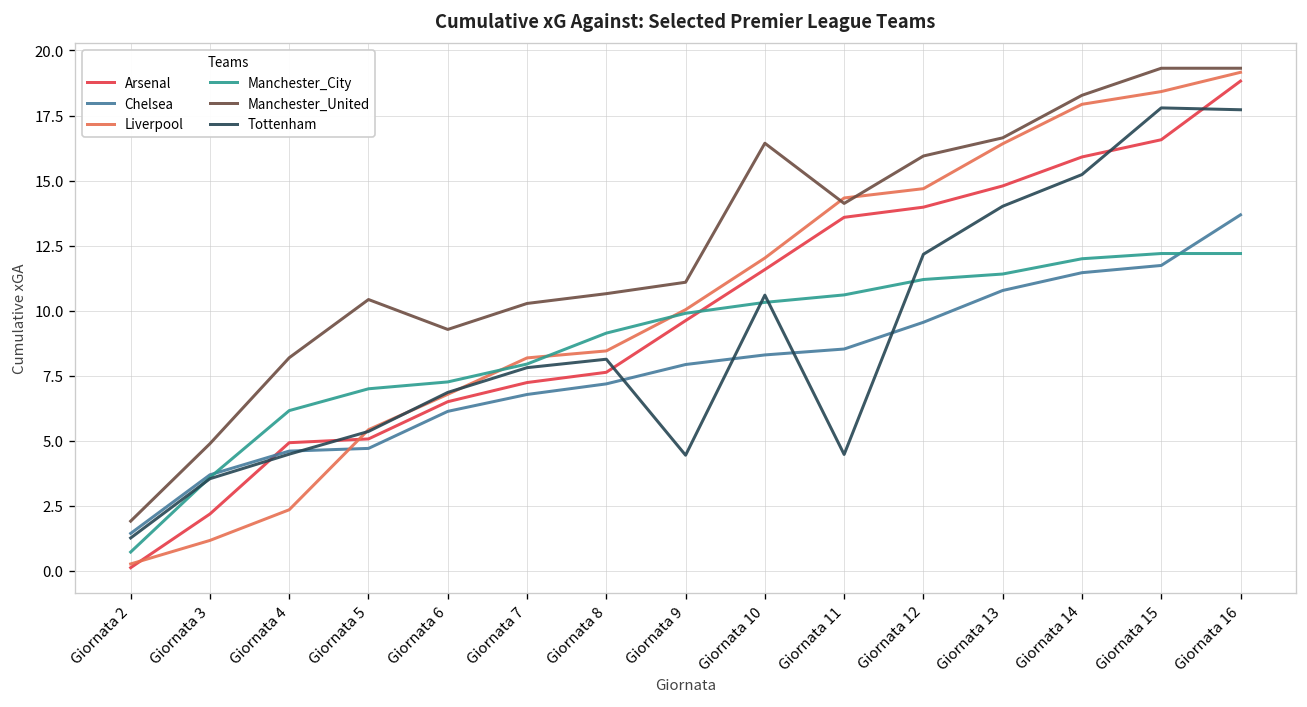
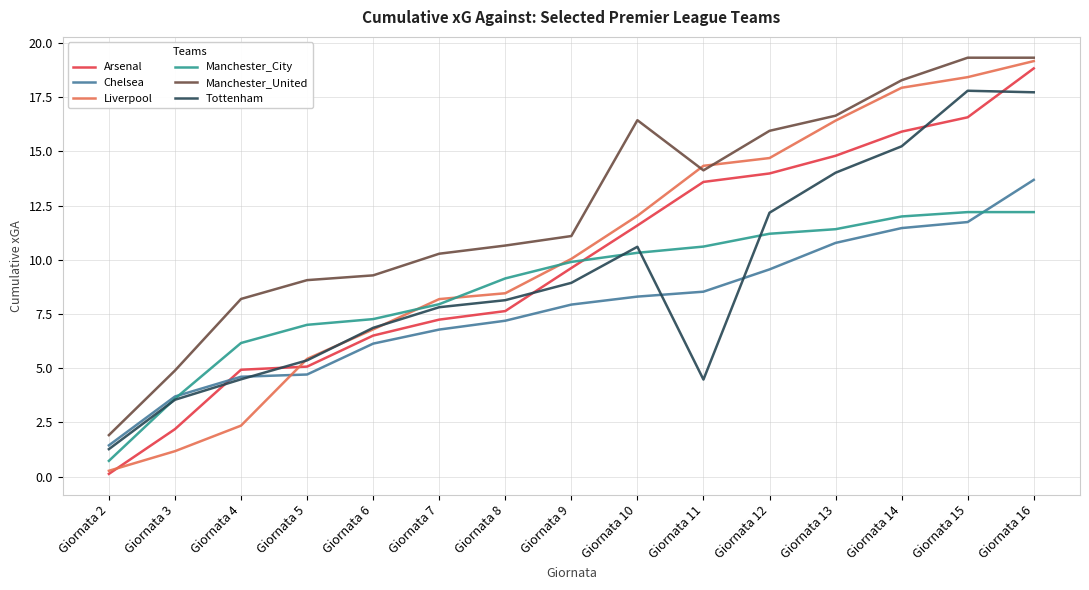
Manchester_United, Giornata 5: 10.4 -> 9.1
Tottenham, Giornata 9: 4.4 -> 8.9
